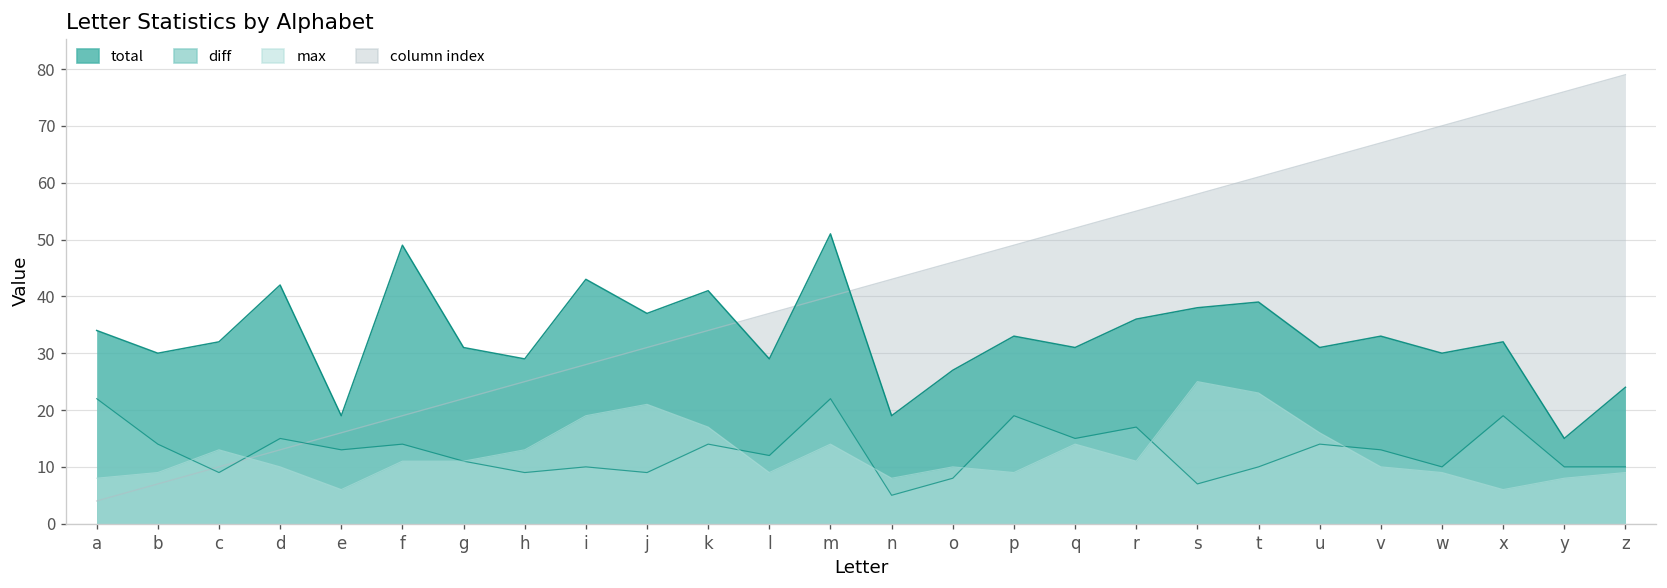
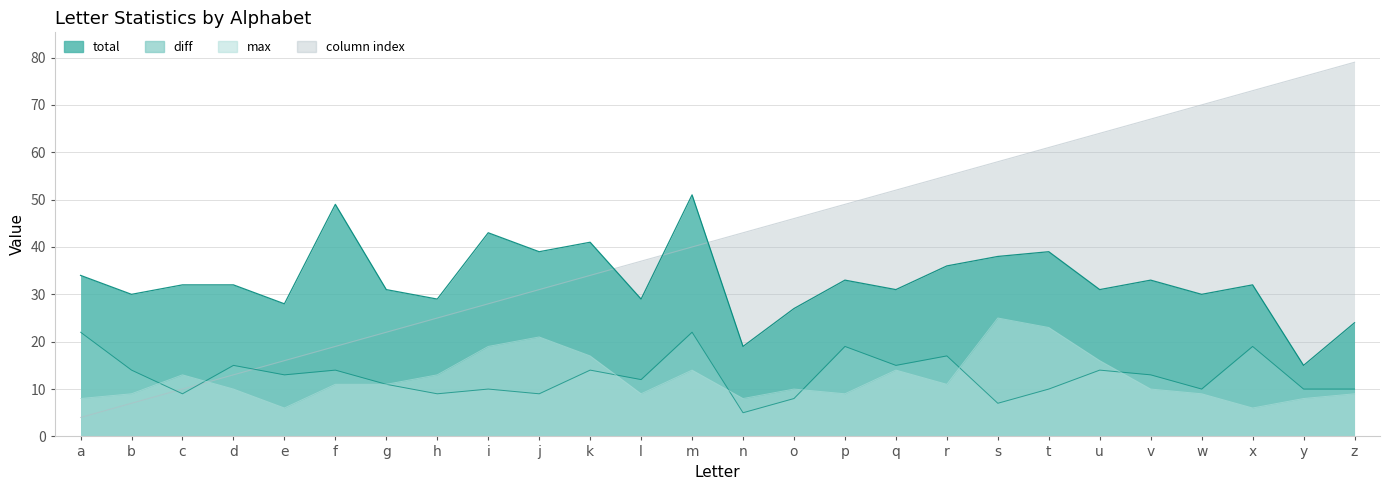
total, d: 42 -> 32
total, e: 19 -> 28
total, j: 37 -> 39
